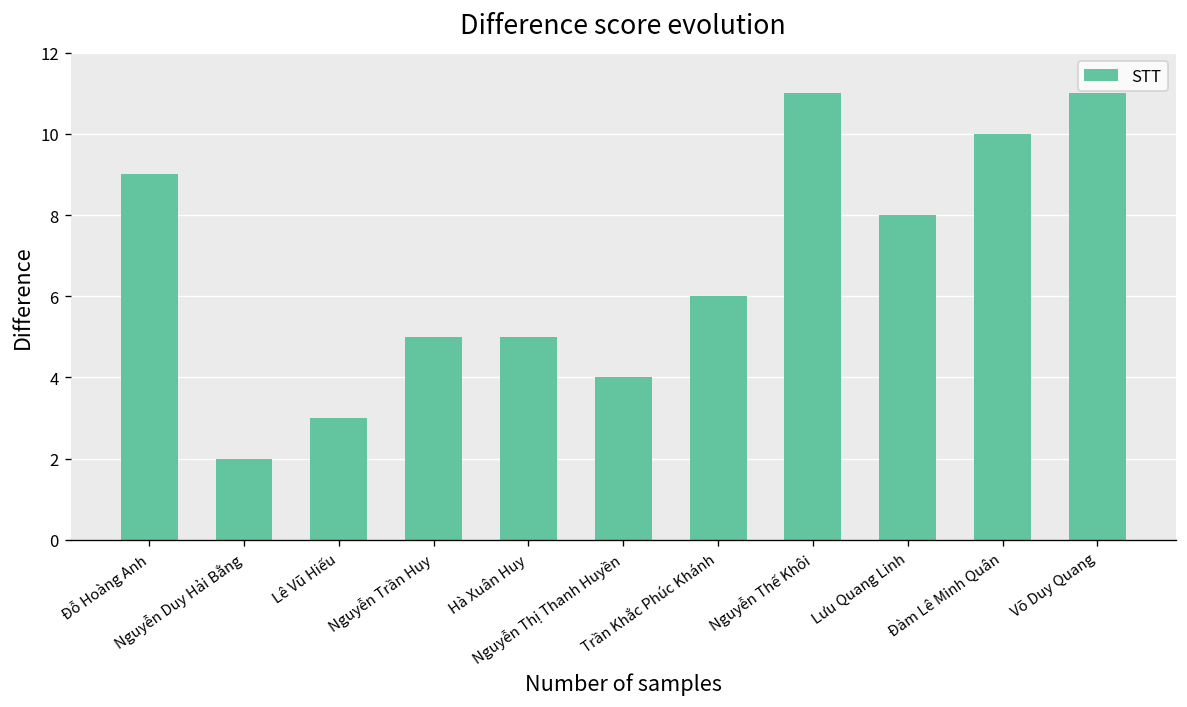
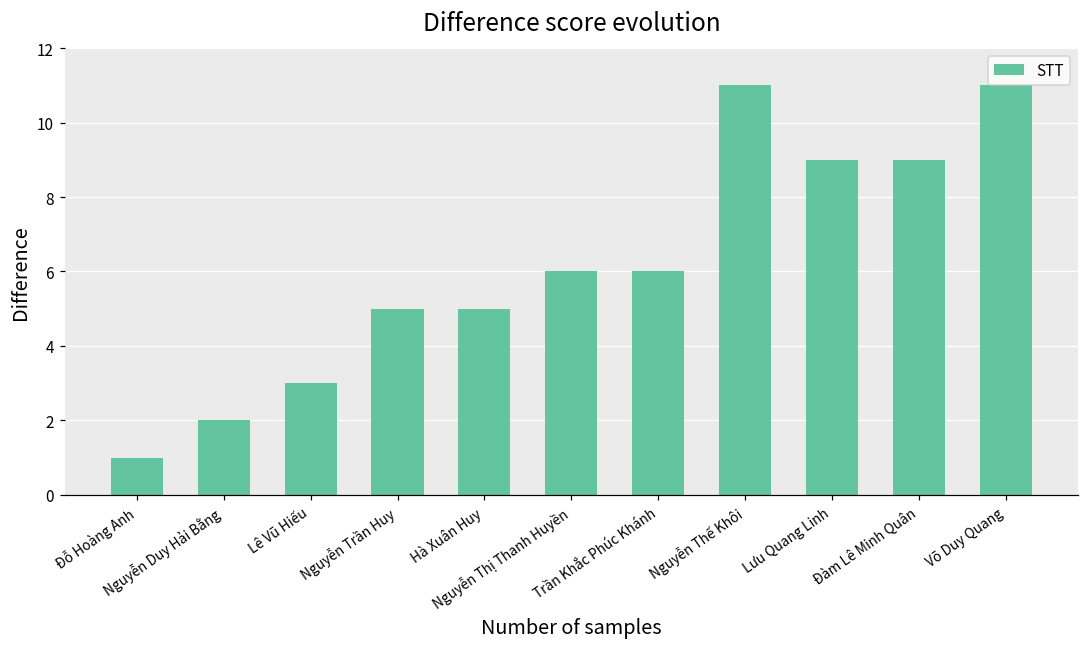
Đỗ Hoàng Anh: 9 -> 1
Nguyễn Thị Thanh Huyền: 4 -> 6
Lưu Quang Linh: 8 -> 9
Đàm Lê Minh Quân: 10 -> 9
